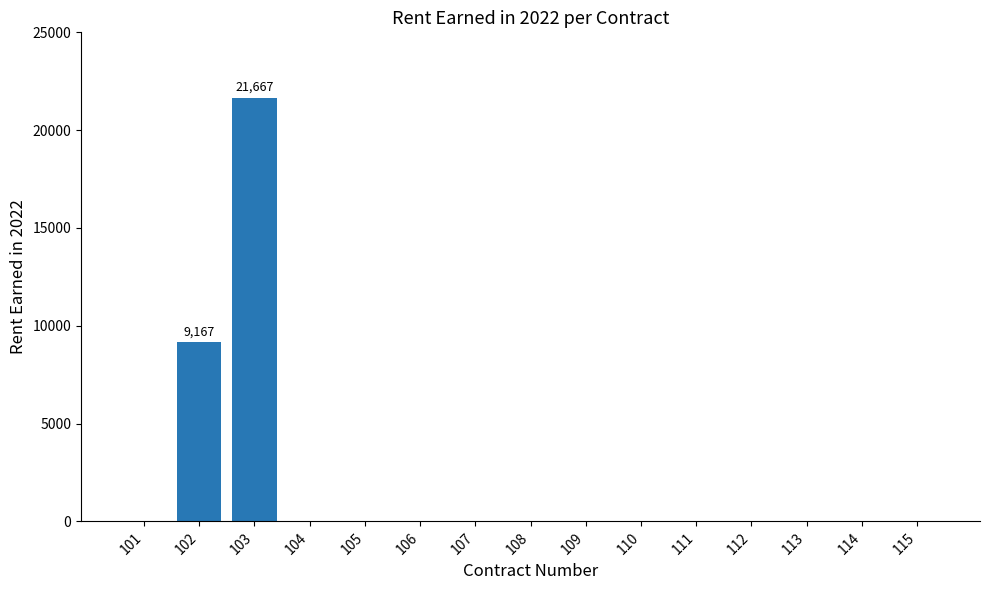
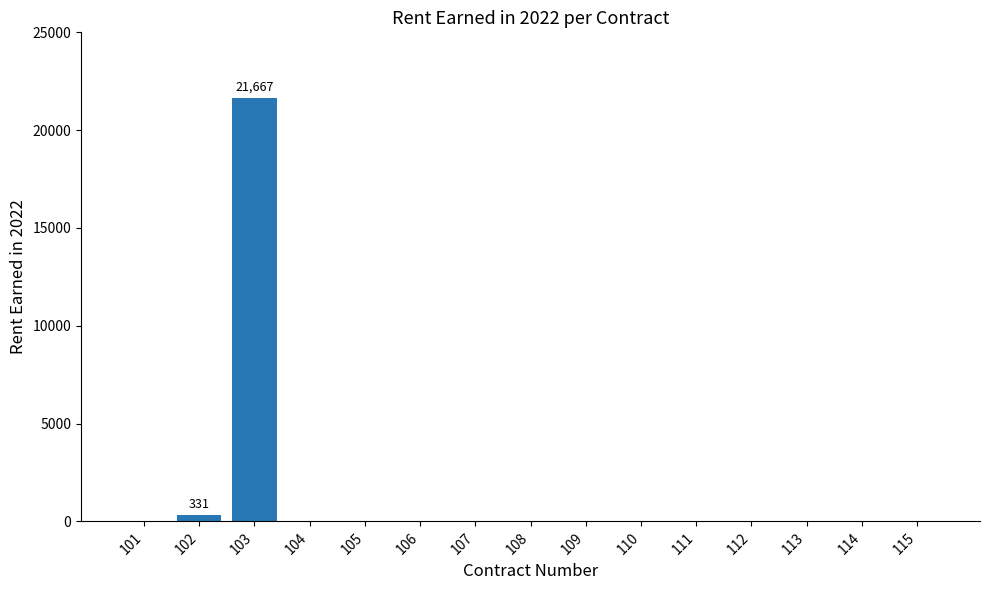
102: 9,167 -> 331
